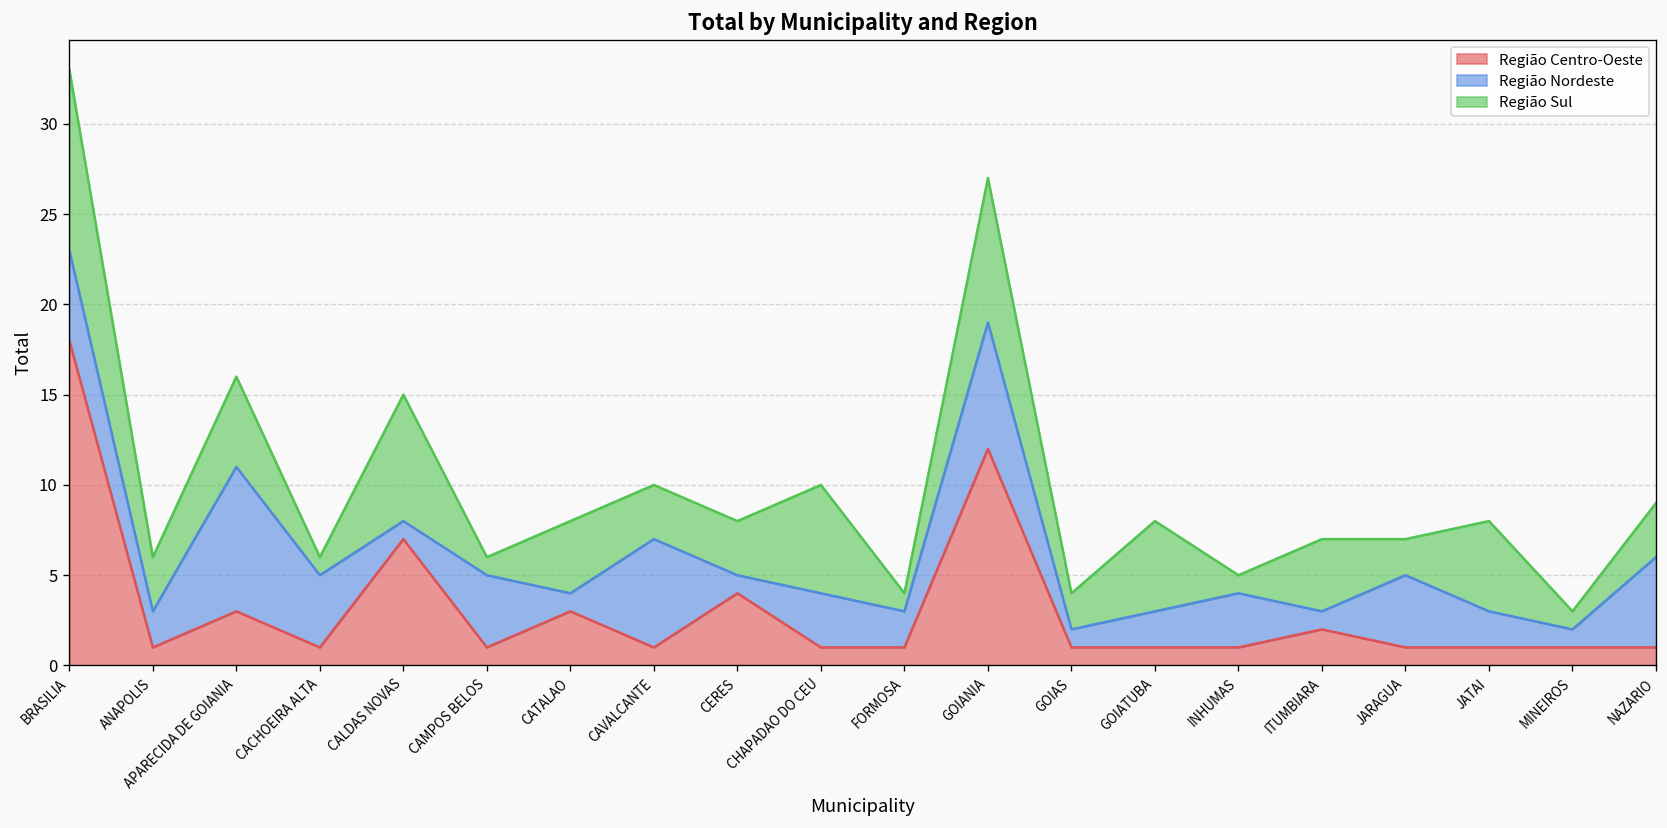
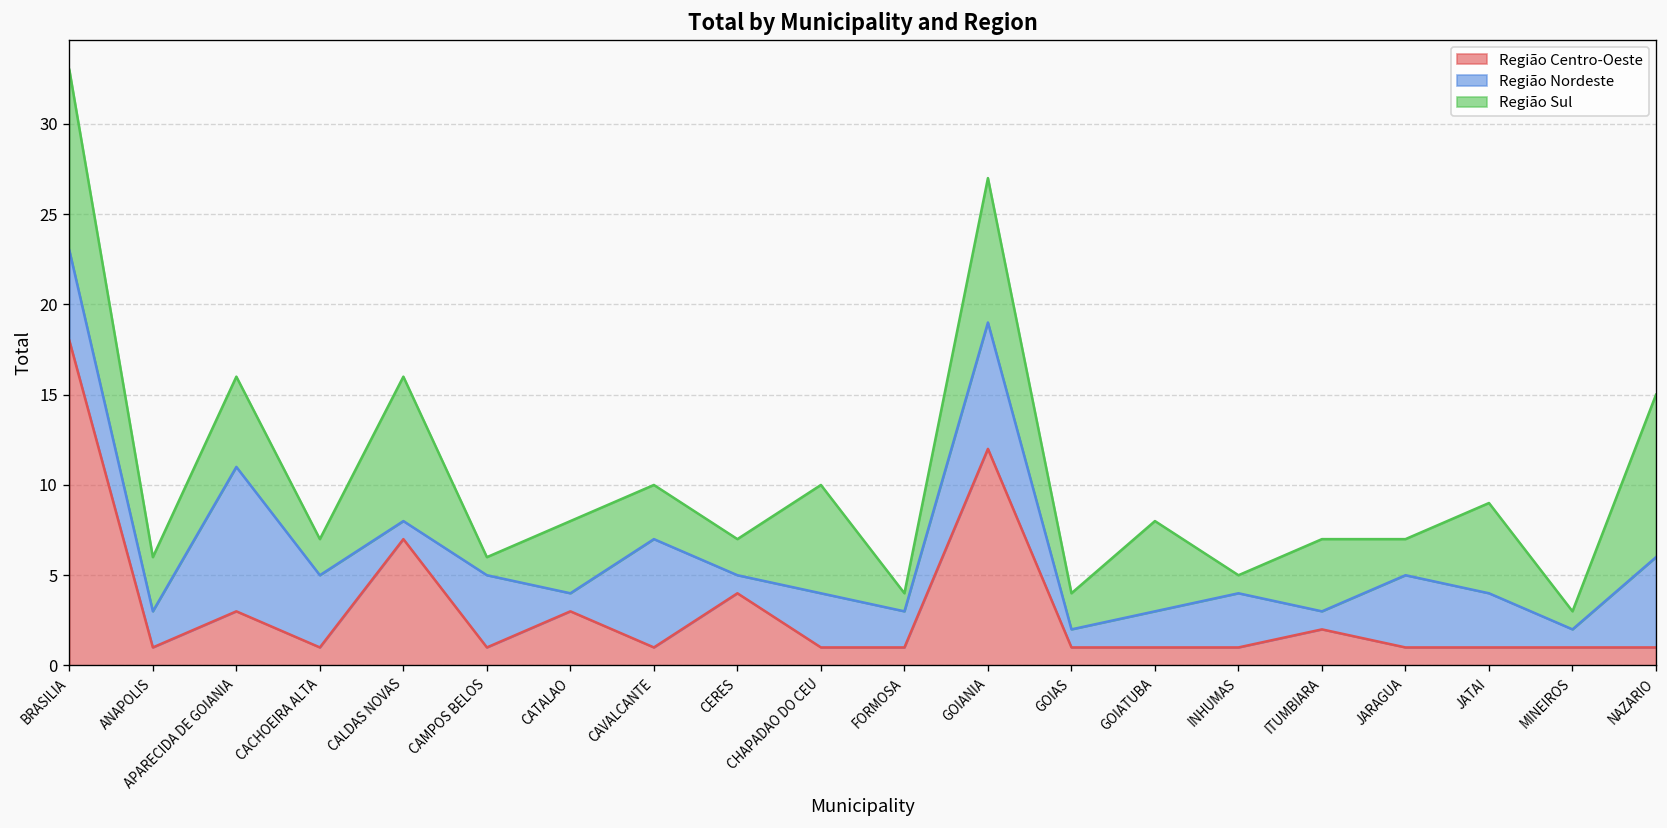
Região Sul, CACHOEIRA ALTA: 1 -> 2
Região Sul, CALDAS NOVAS: 7 -> 8
Região Sul, CERES: 3 -> 2
Região Nordeste, JATAI: 2 -> 3
Região Sul, NAZARIO: 3 -> 9
